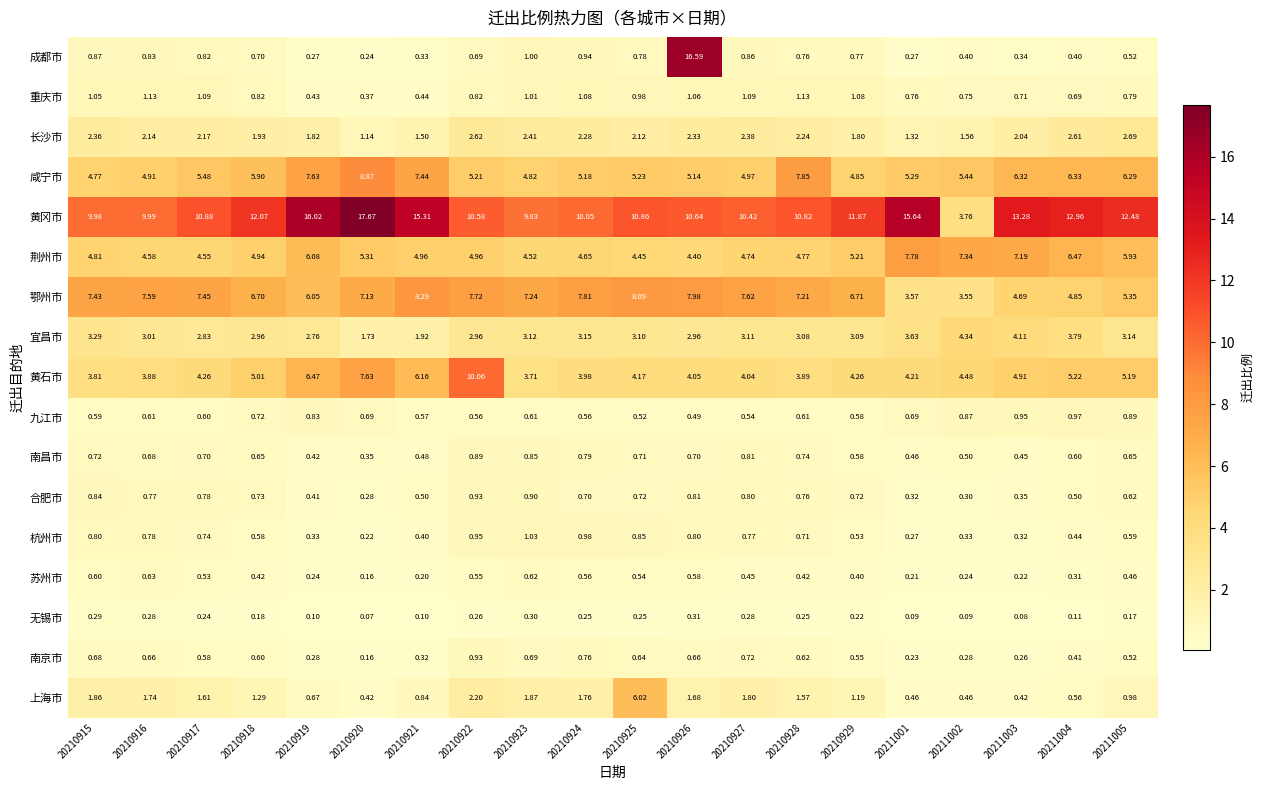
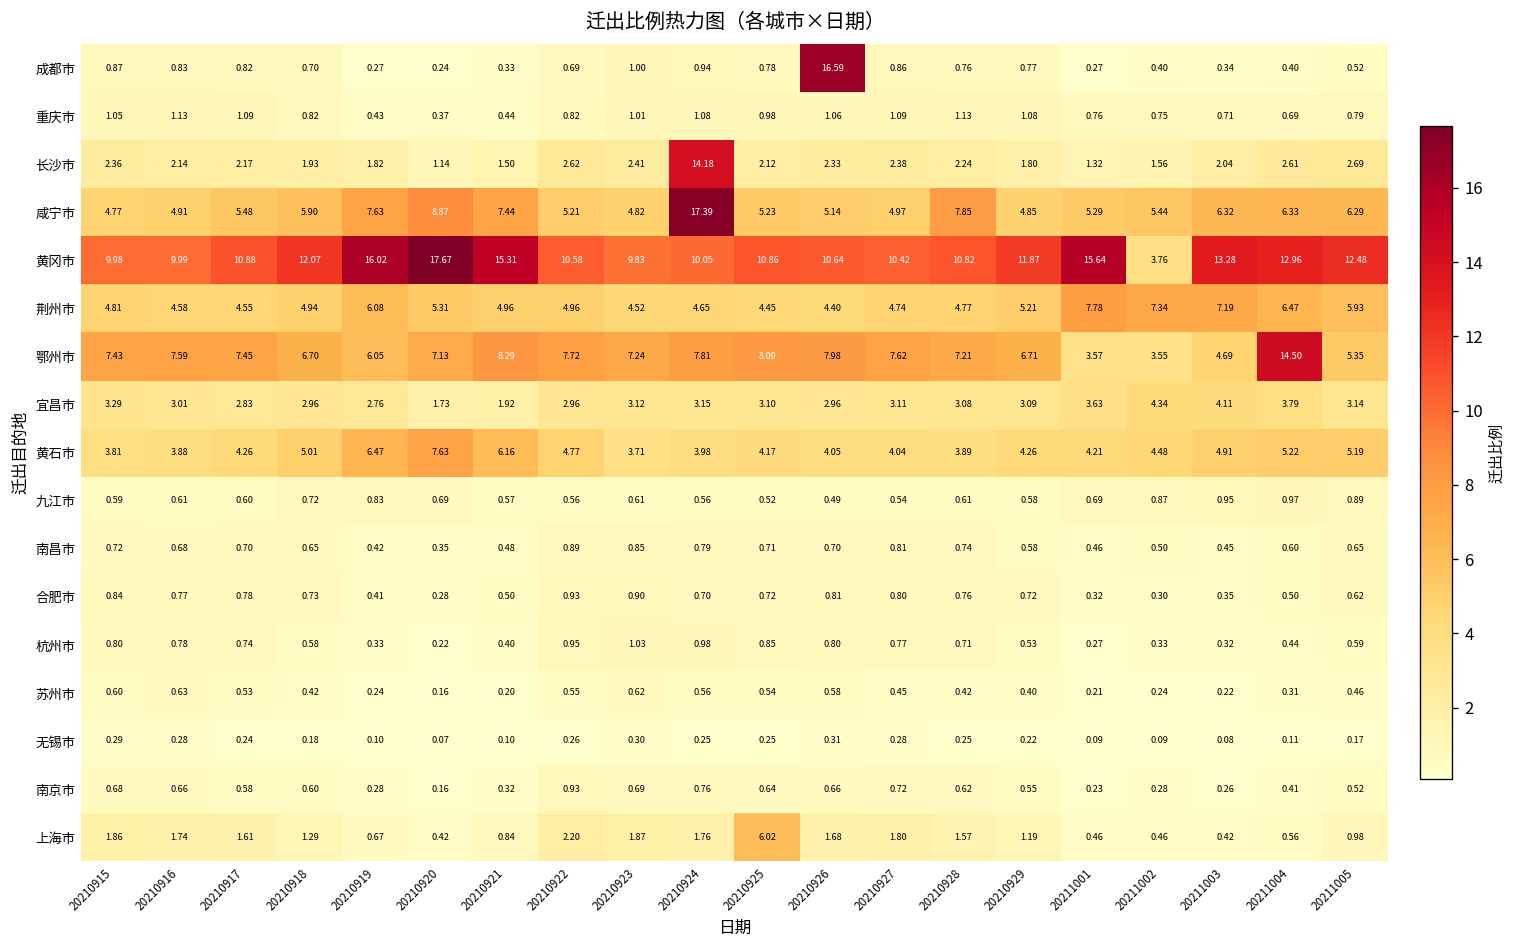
长沙市, 20210924: 2.28 -> 14.18
咸宁市, 20210924: 5.18 -> 17.39
鄂州市, 20211004: 4.85 -> 14.50
黄石市, 20210922: 10.06 -> 4.77
